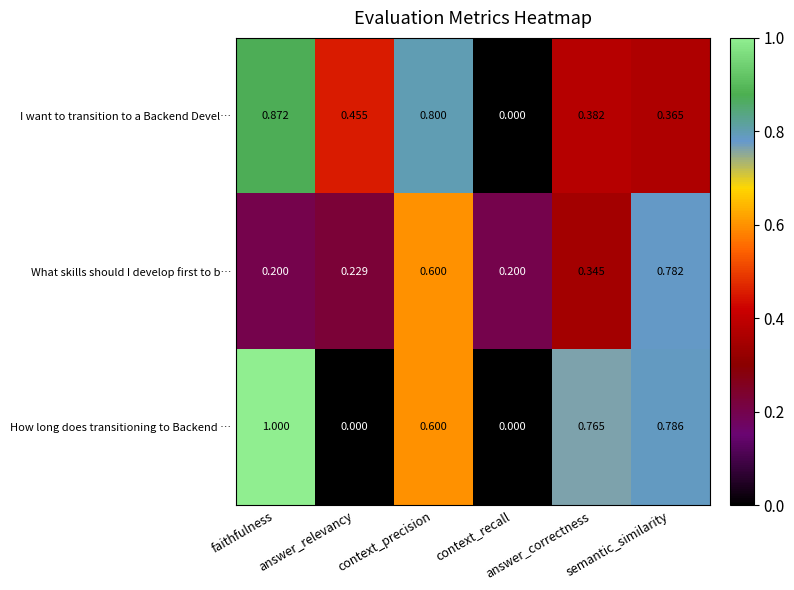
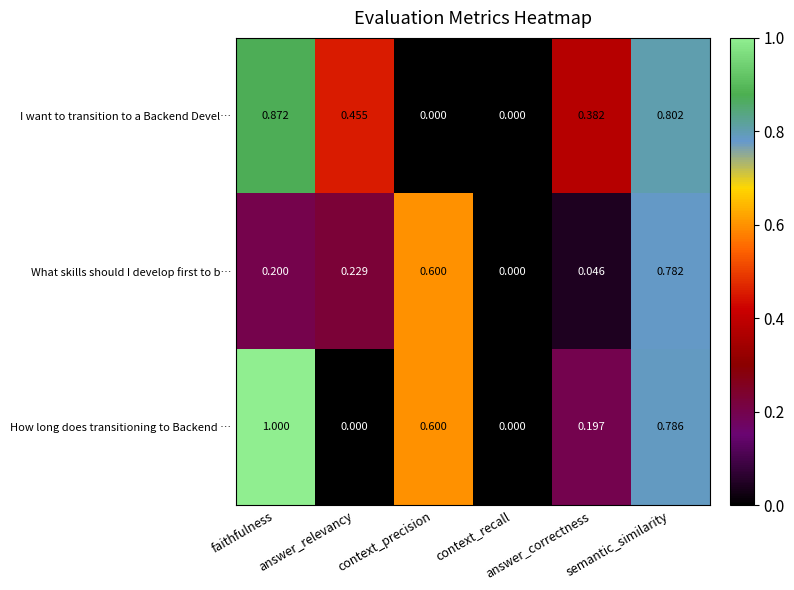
I want to transition to a Backend Devel…, context_precision: 0.800 -> 0.000
I want to transition to a Backend Devel…, semantic_similarity: 0.365 -> 0.802
What skills should I develop first to b…, context_recall: 0.200 -> 0.000
What skills should I develop first to b…, answer_correctness: 0.345 -> 0.046
How long does transitioning to Backend …, answer_correctness: 0.765 -> 0.197
